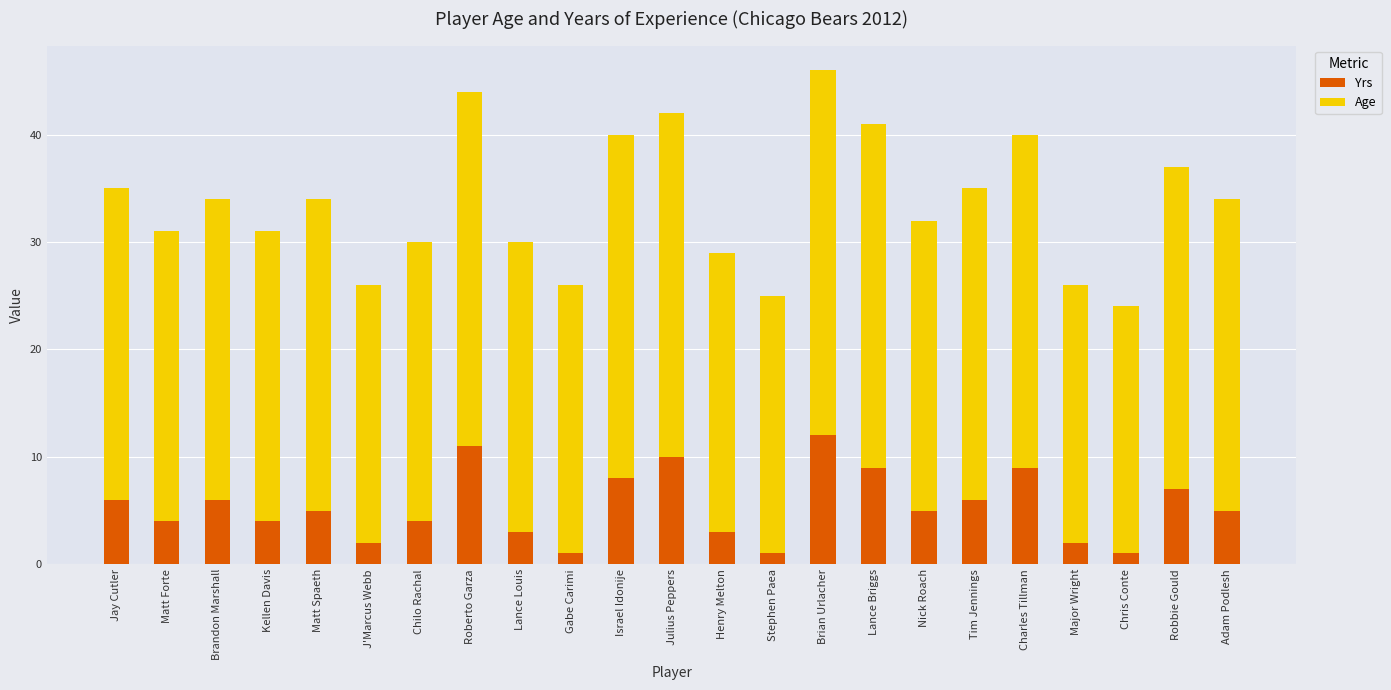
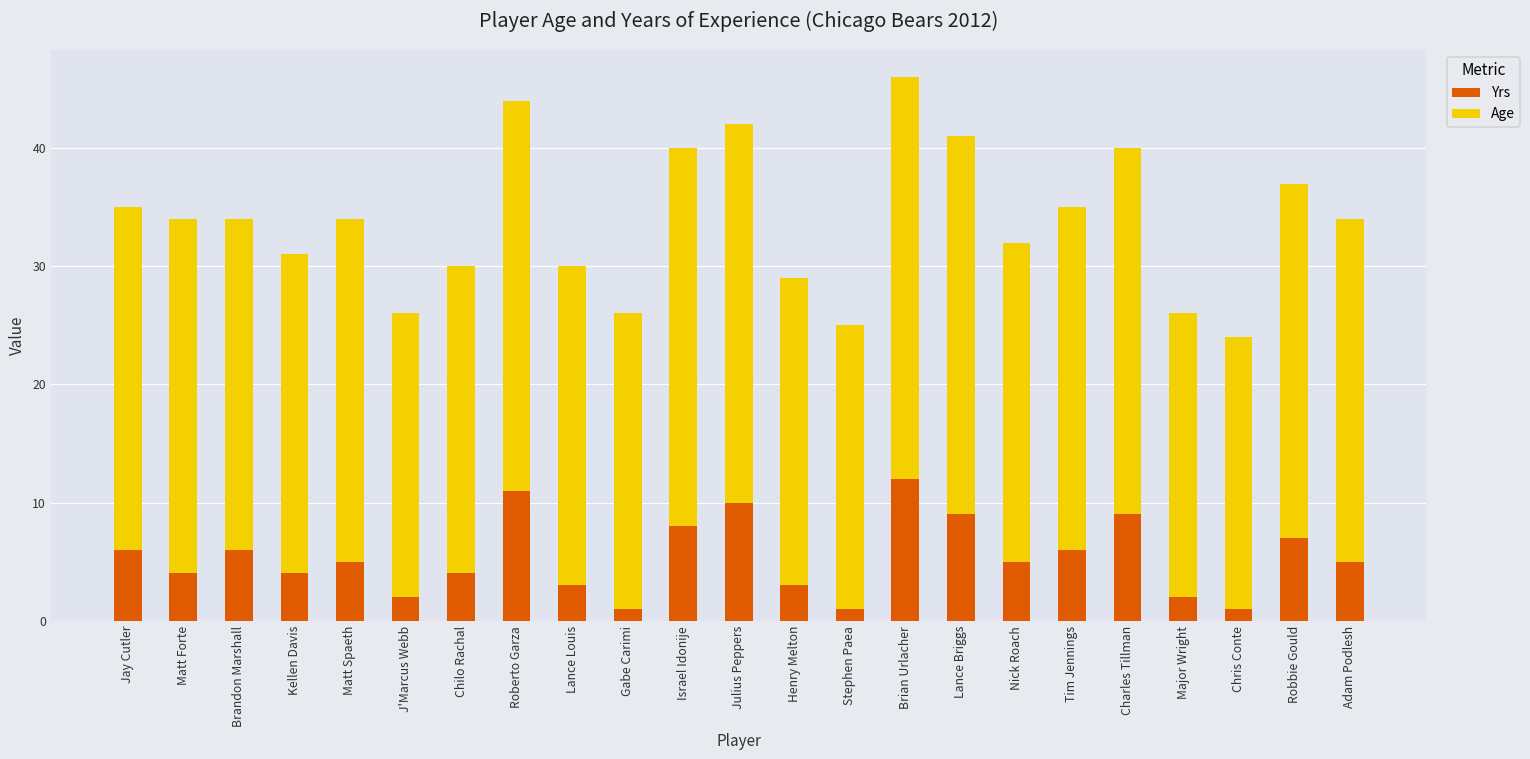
Age, Matt Forte: 27 -> 30
